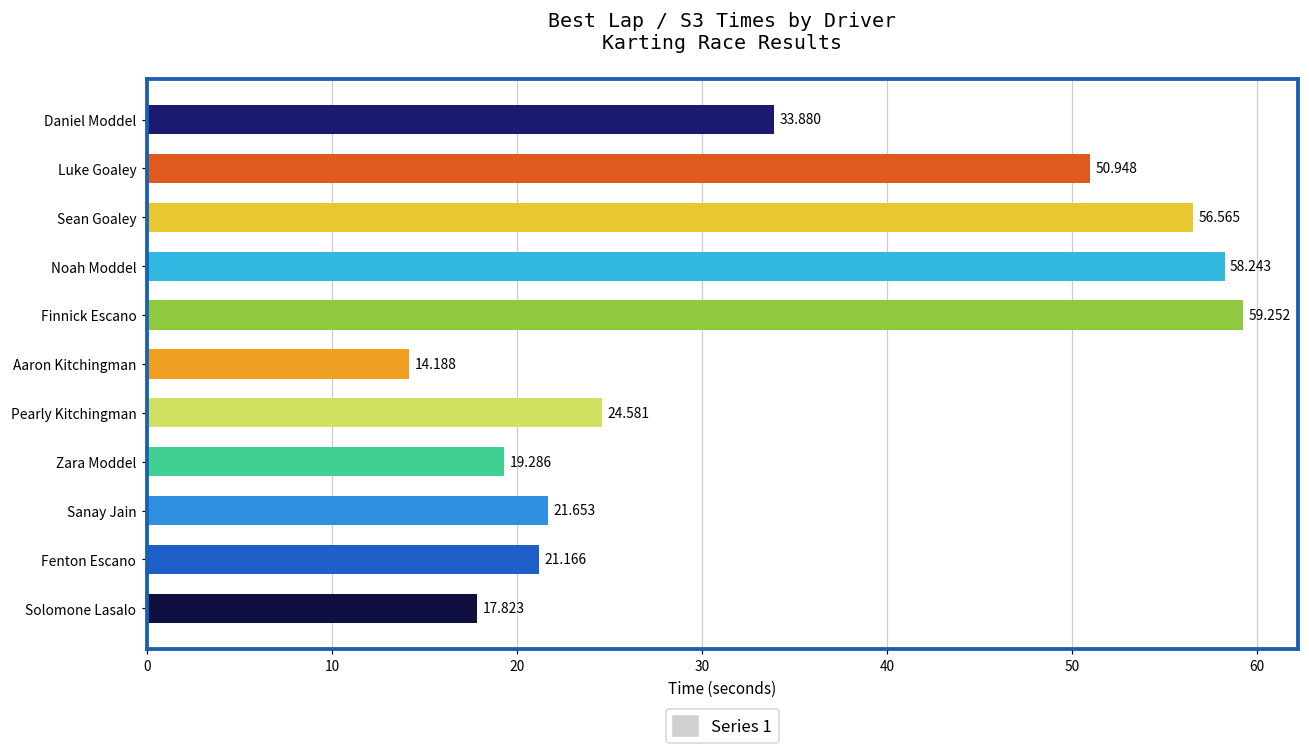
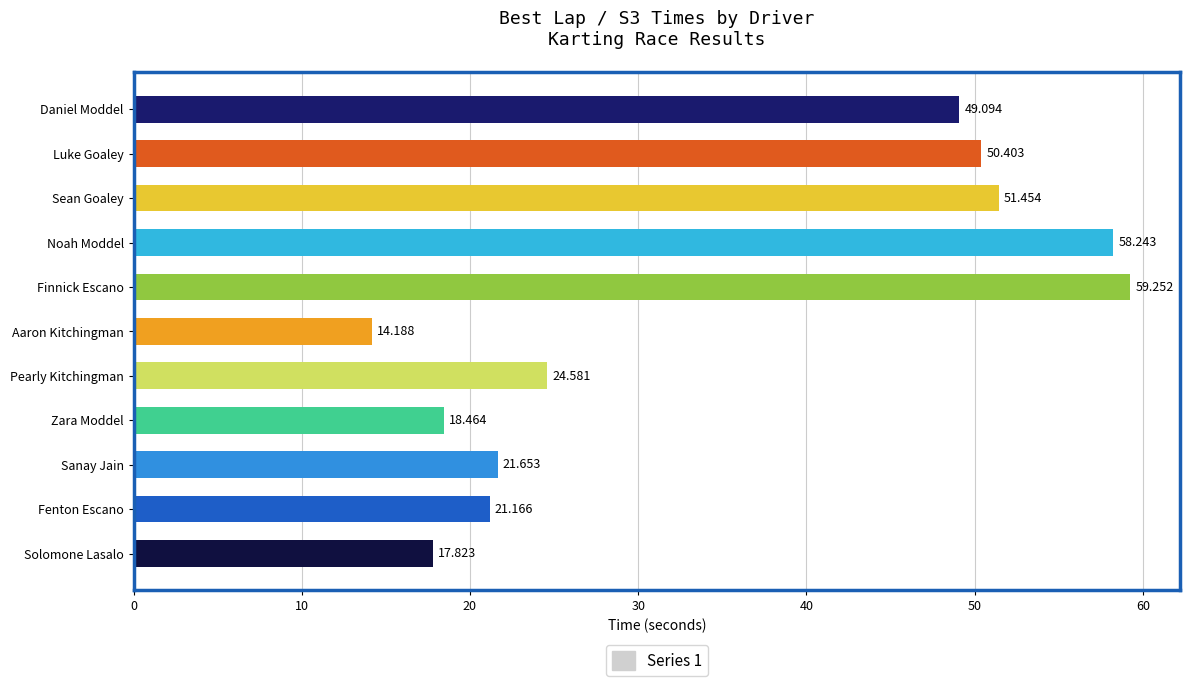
Daniel Moddel: 33.880 -> 49.094
Luke Goaley: 50.948 -> 50.403
Sean Goaley: 56.565 -> 51.454
Zara Moddel: 19.286 -> 18.464
